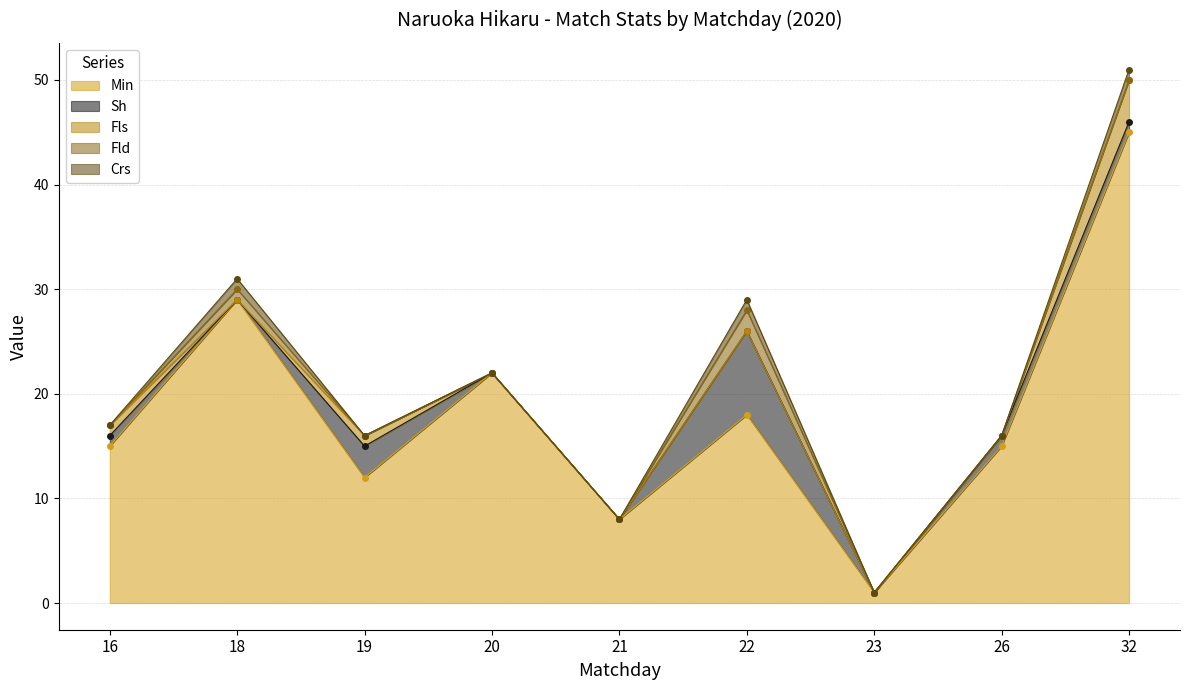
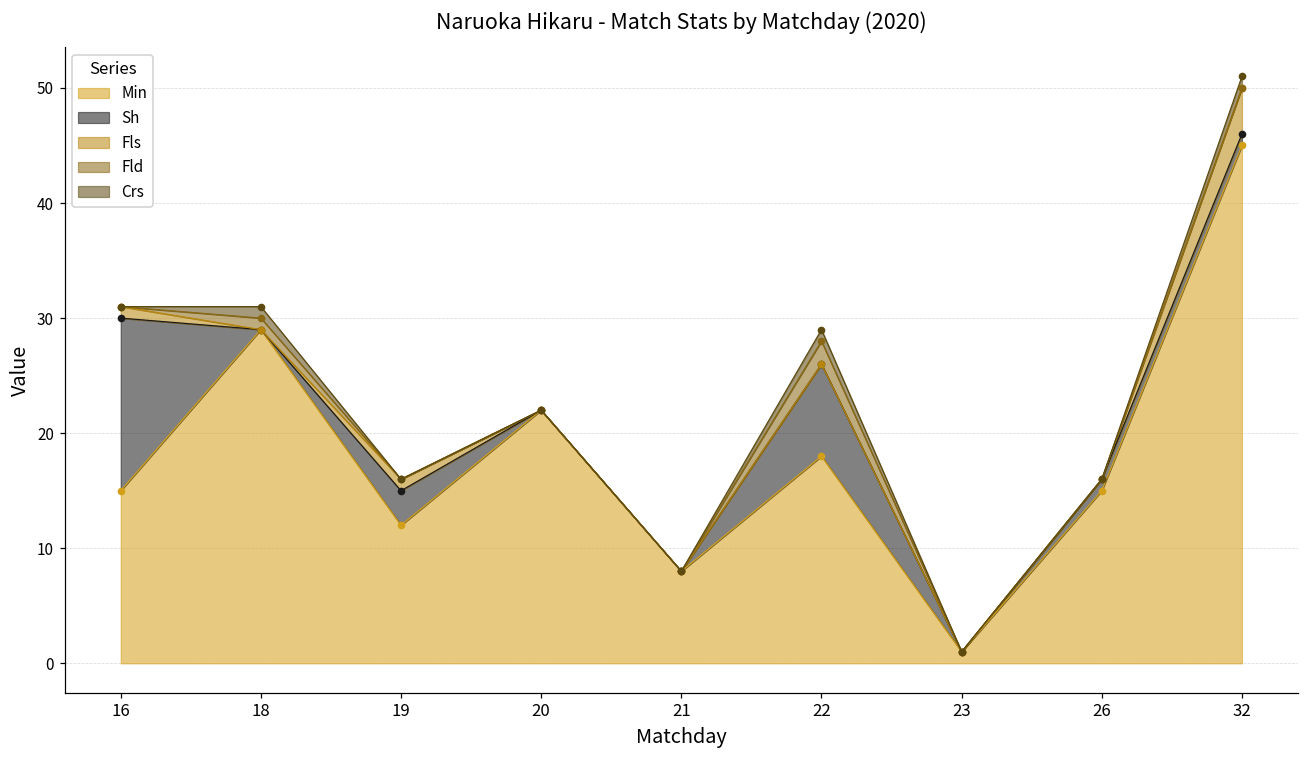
Sh, 16: 1 -> 15
